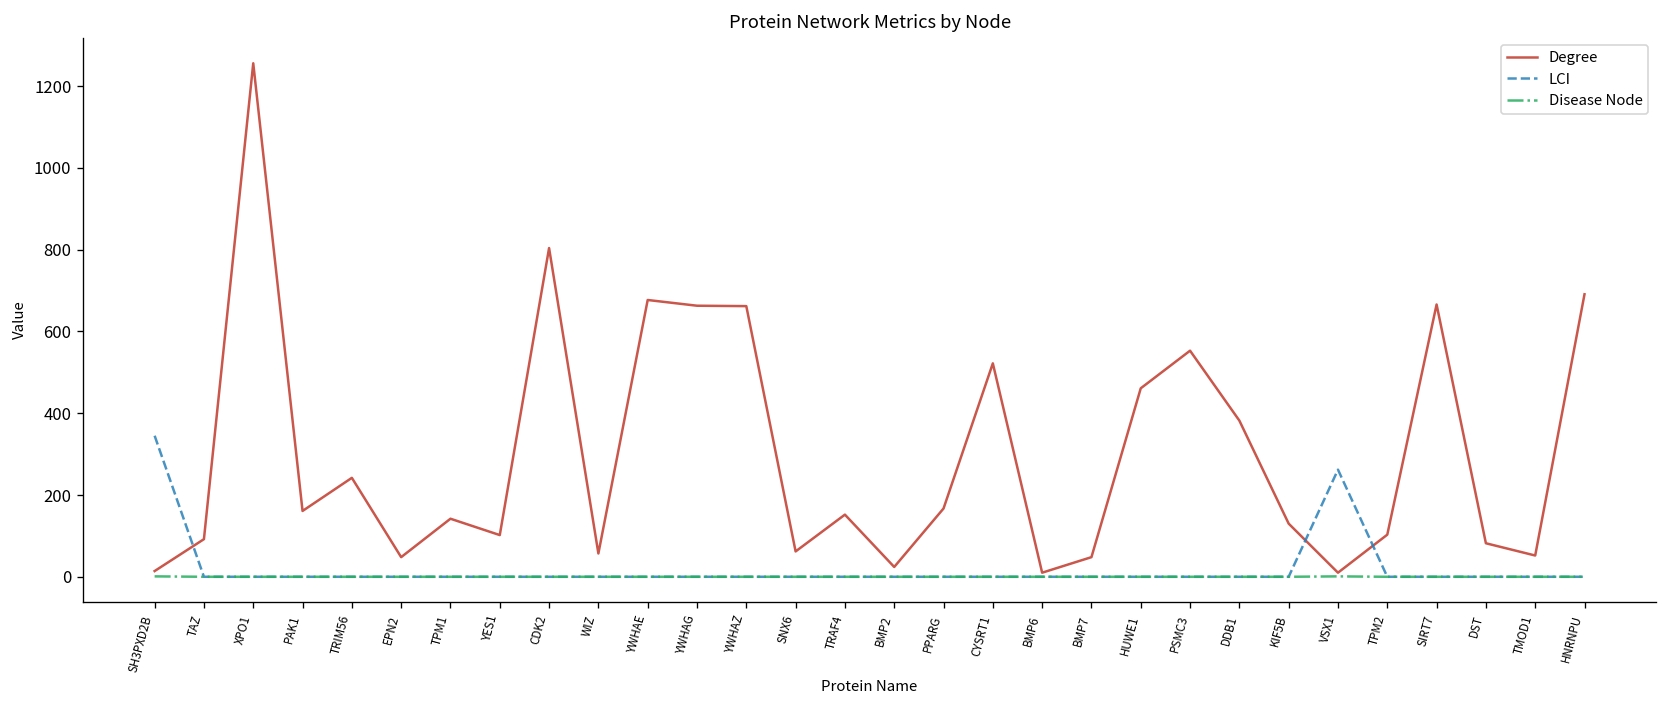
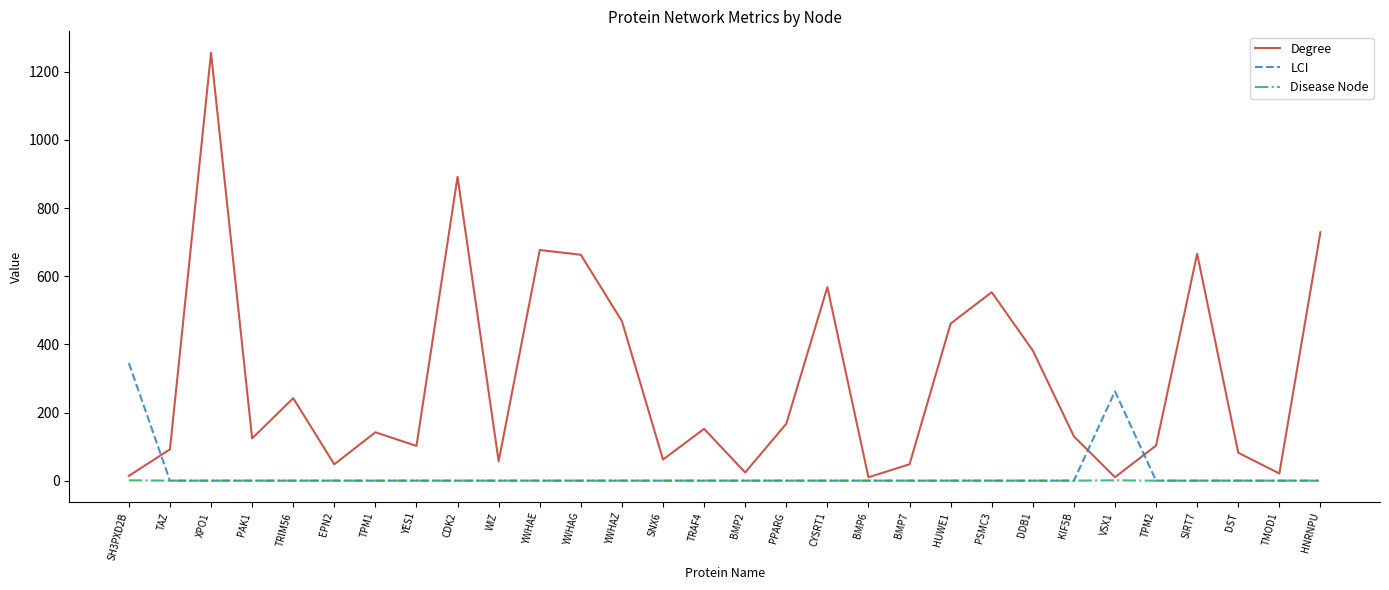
Degree, PAK1: 160 -> 120
Degree, CDK2: 800 -> 890
Degree, YWHAZ: 660 -> 470
Degree, CYSRT1: 520 -> 570
Degree, TMOD1: 50 -> 20
Degree, HNRNPU: 690 -> 730
